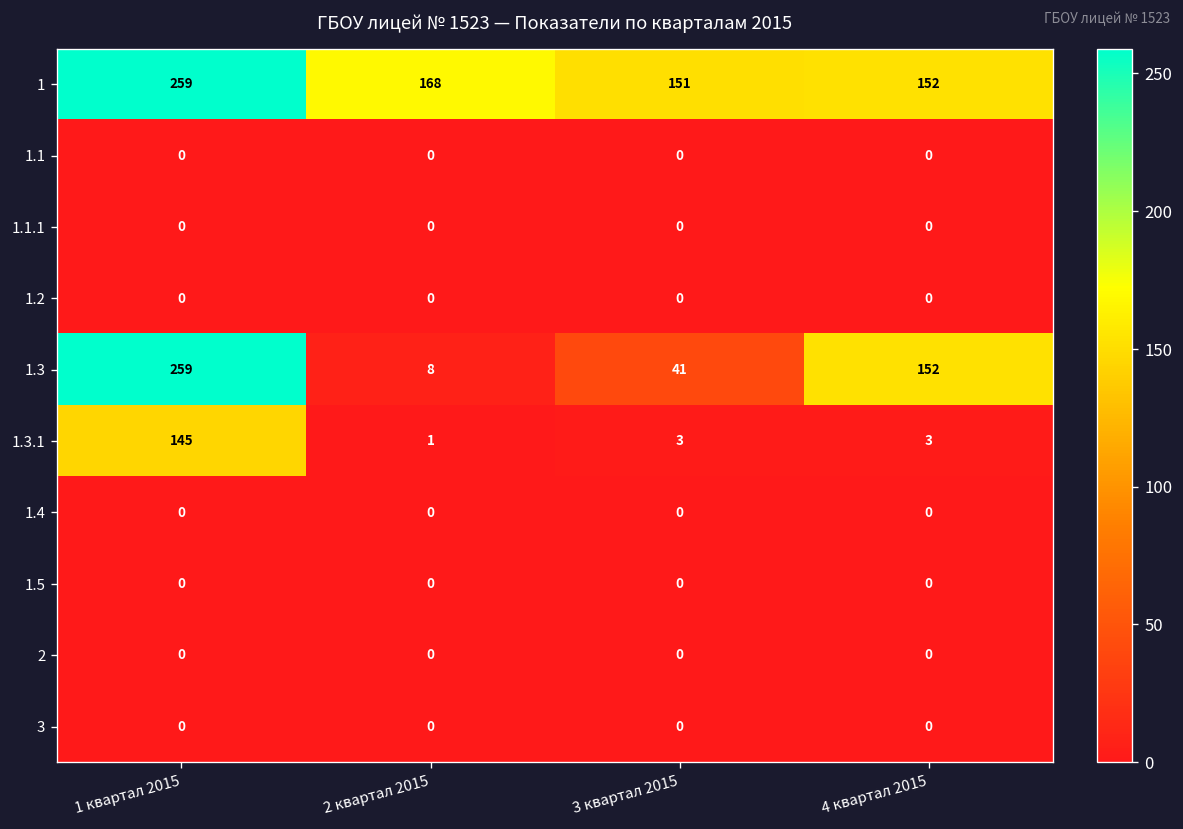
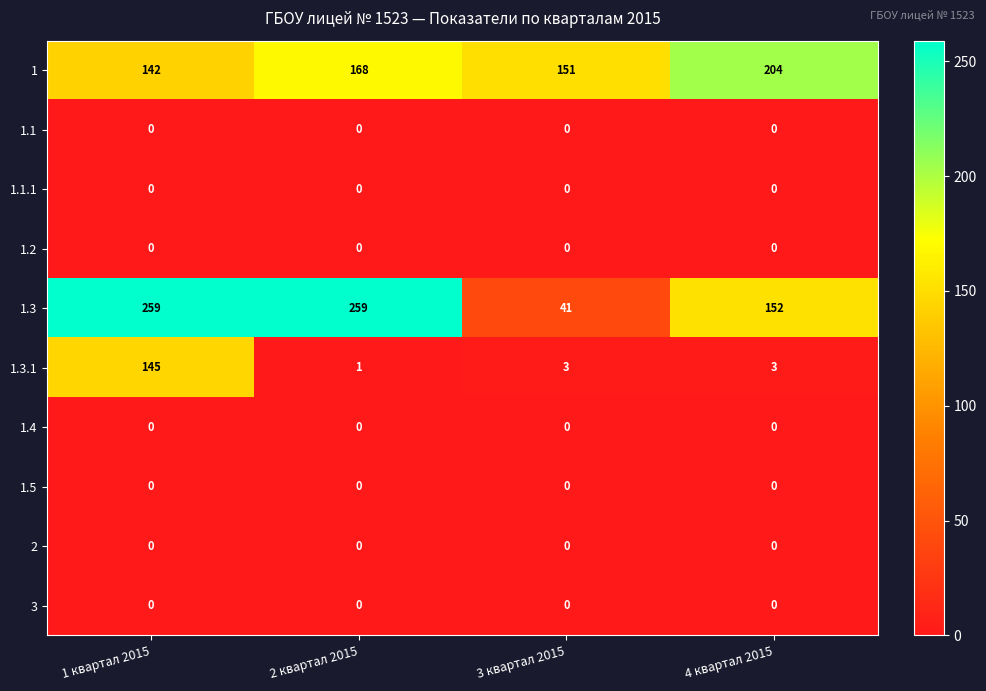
1, 1 квартал 2015: 259 -> 142
1, 4 квартал 2015: 152 -> 204
1.3, 2 квартал 2015: 8 -> 259
